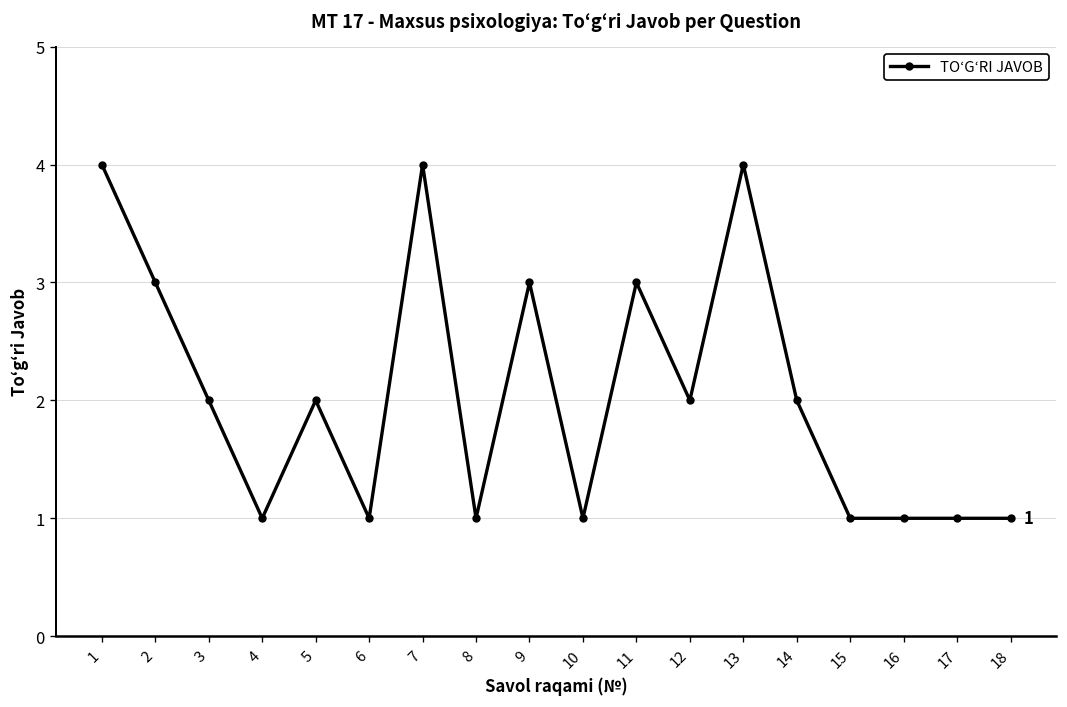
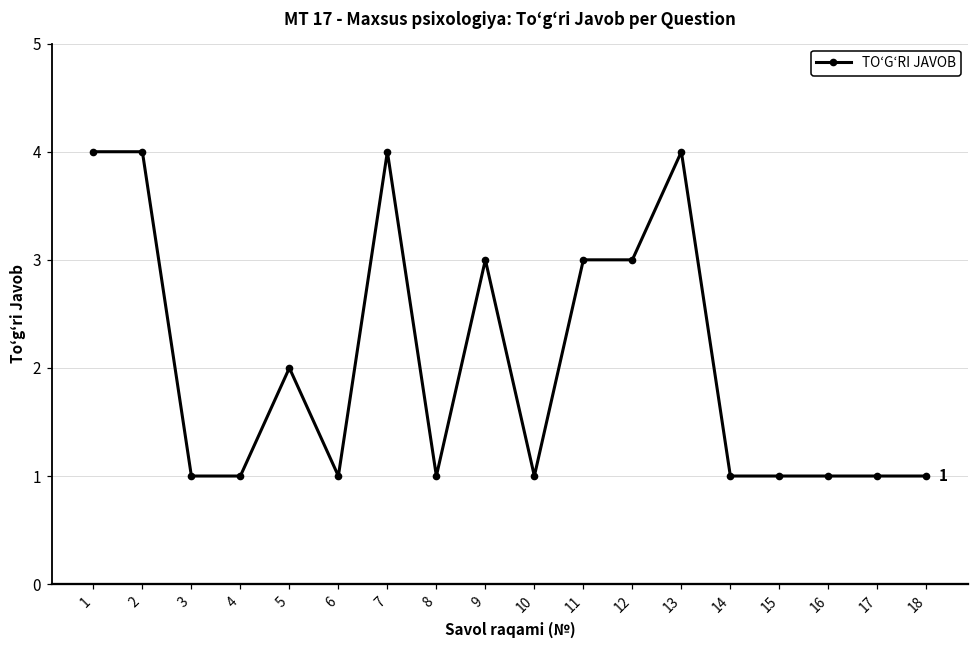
2: 3 -> 4
3: 2 -> 1
12: 2 -> 3
14: 2 -> 1
